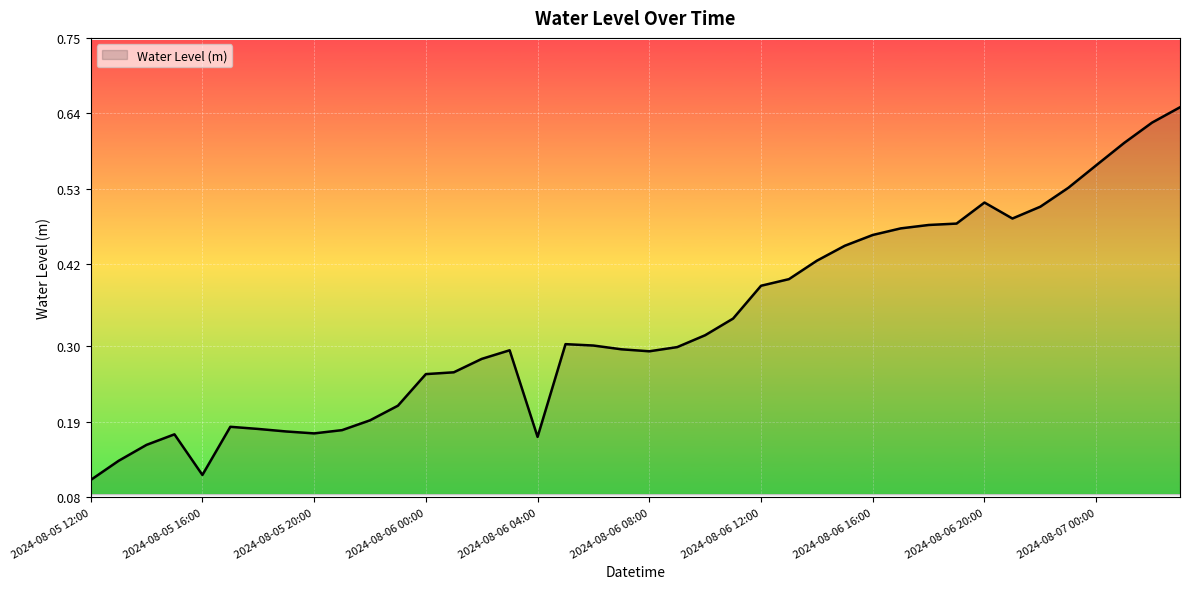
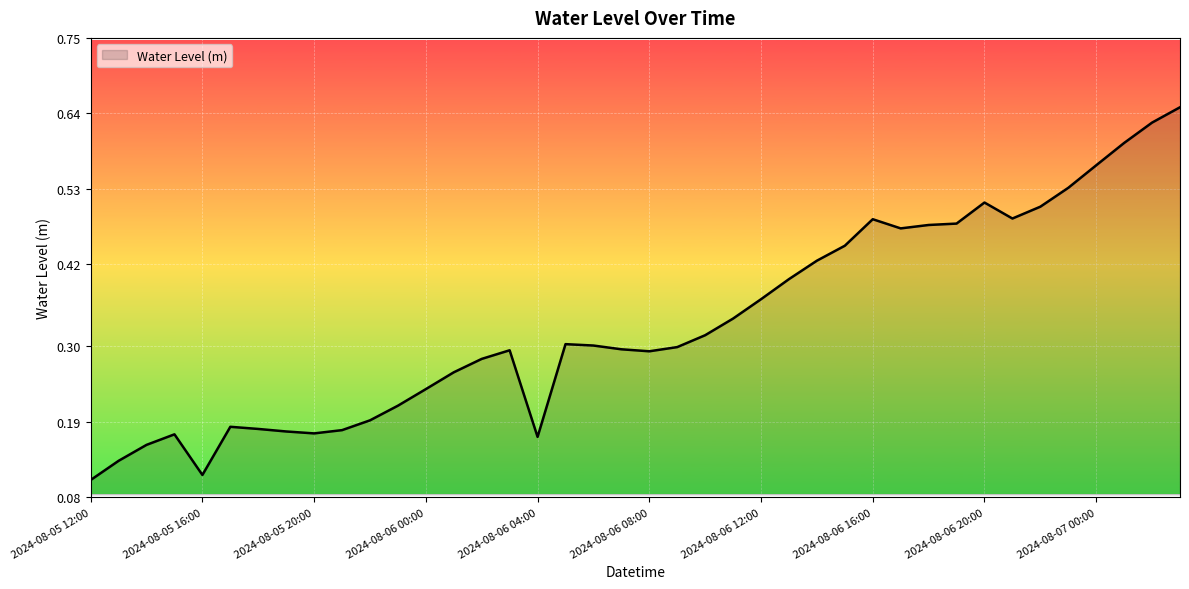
2024-08-06 00:00: 0.26 -> 0.24
2024-08-06 12:00: 0.39 -> 0.37
2024-08-06 16:00: 0.46 -> 0.49
